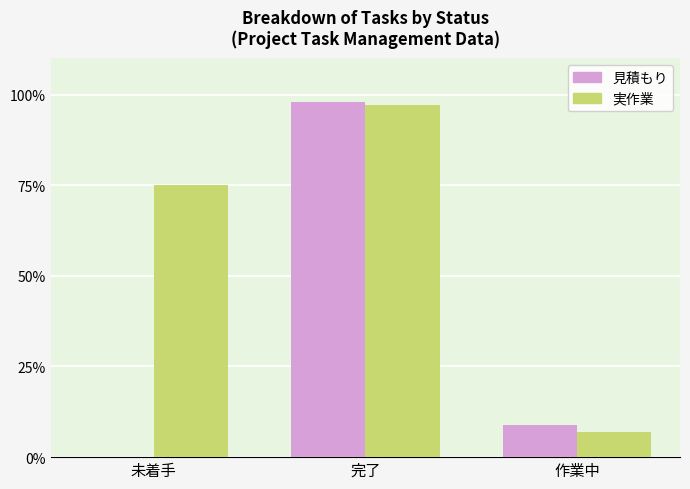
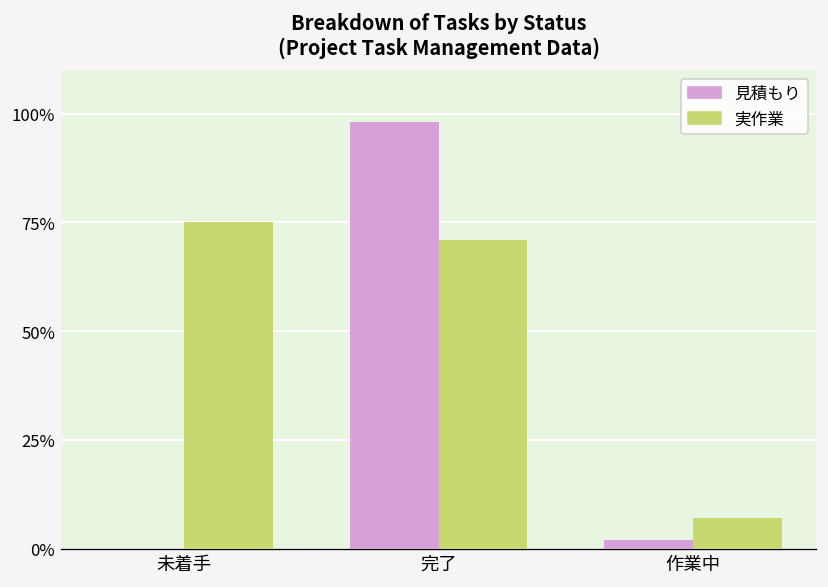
実作業, 完了: 97% -> 71%
見積もり, 作業中: 9% -> 2%
